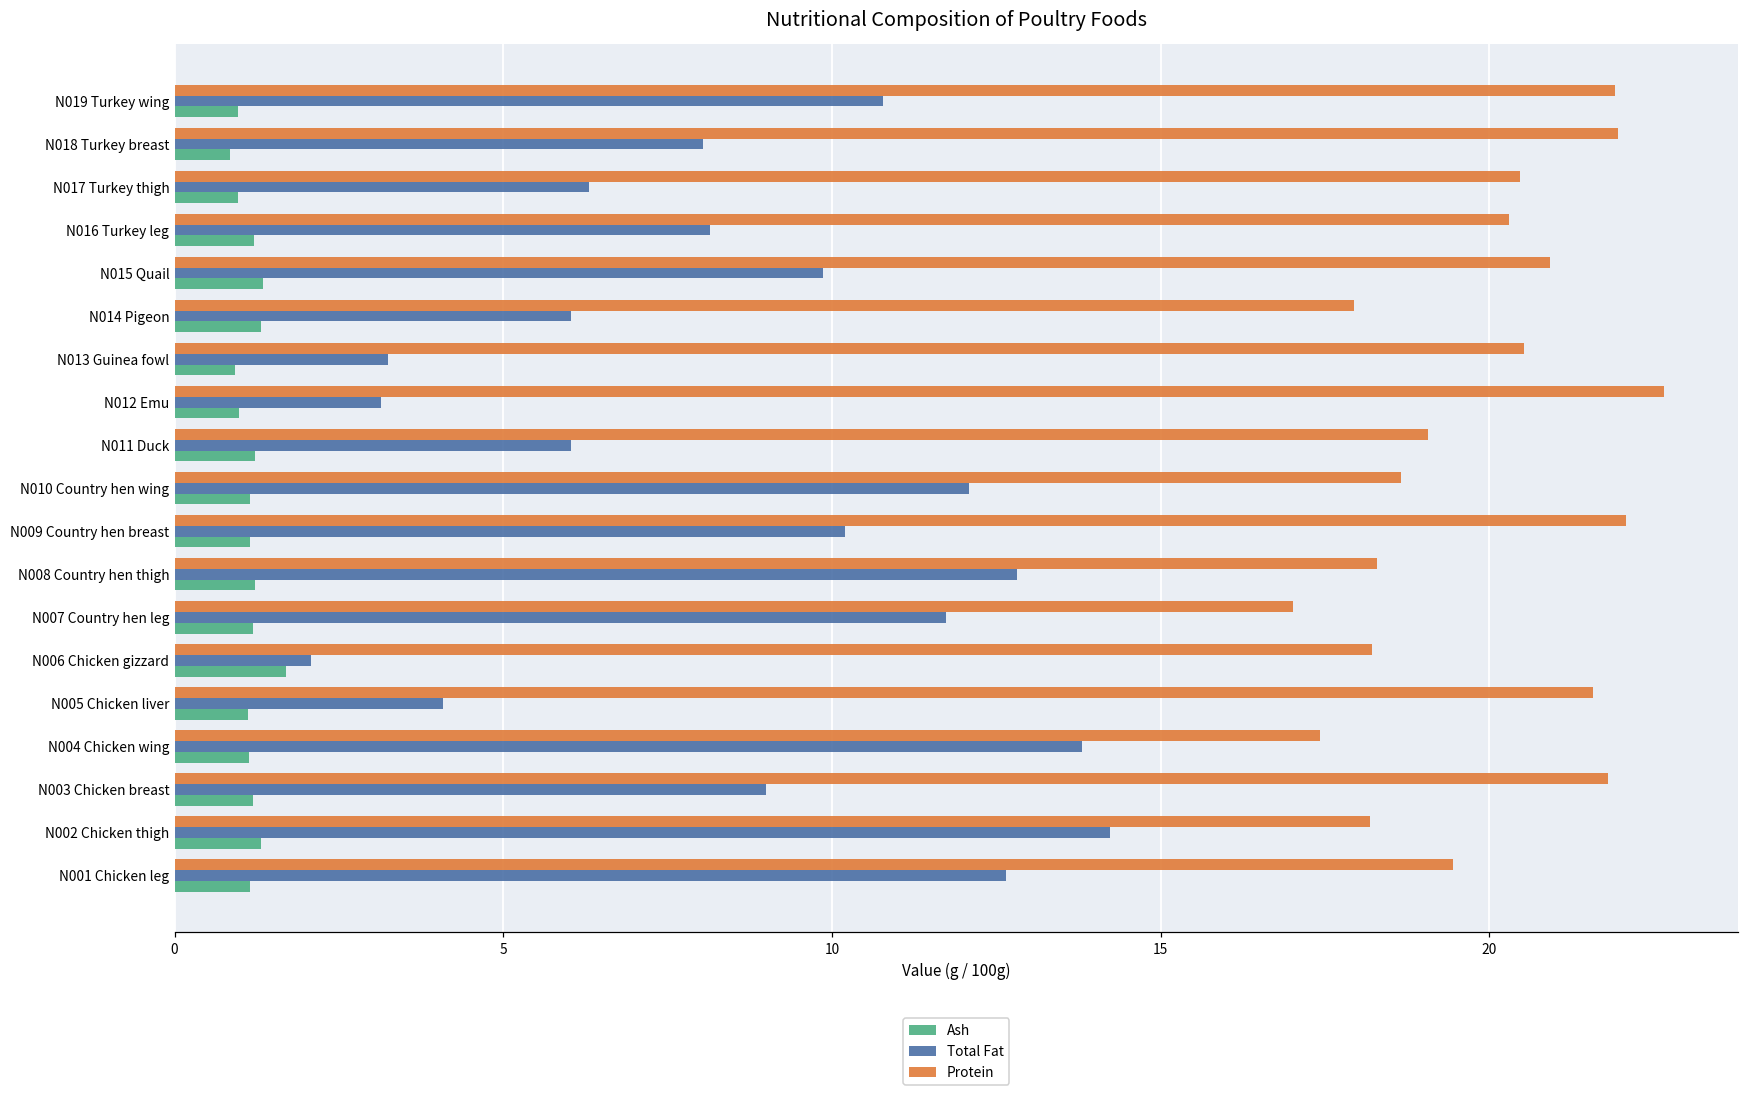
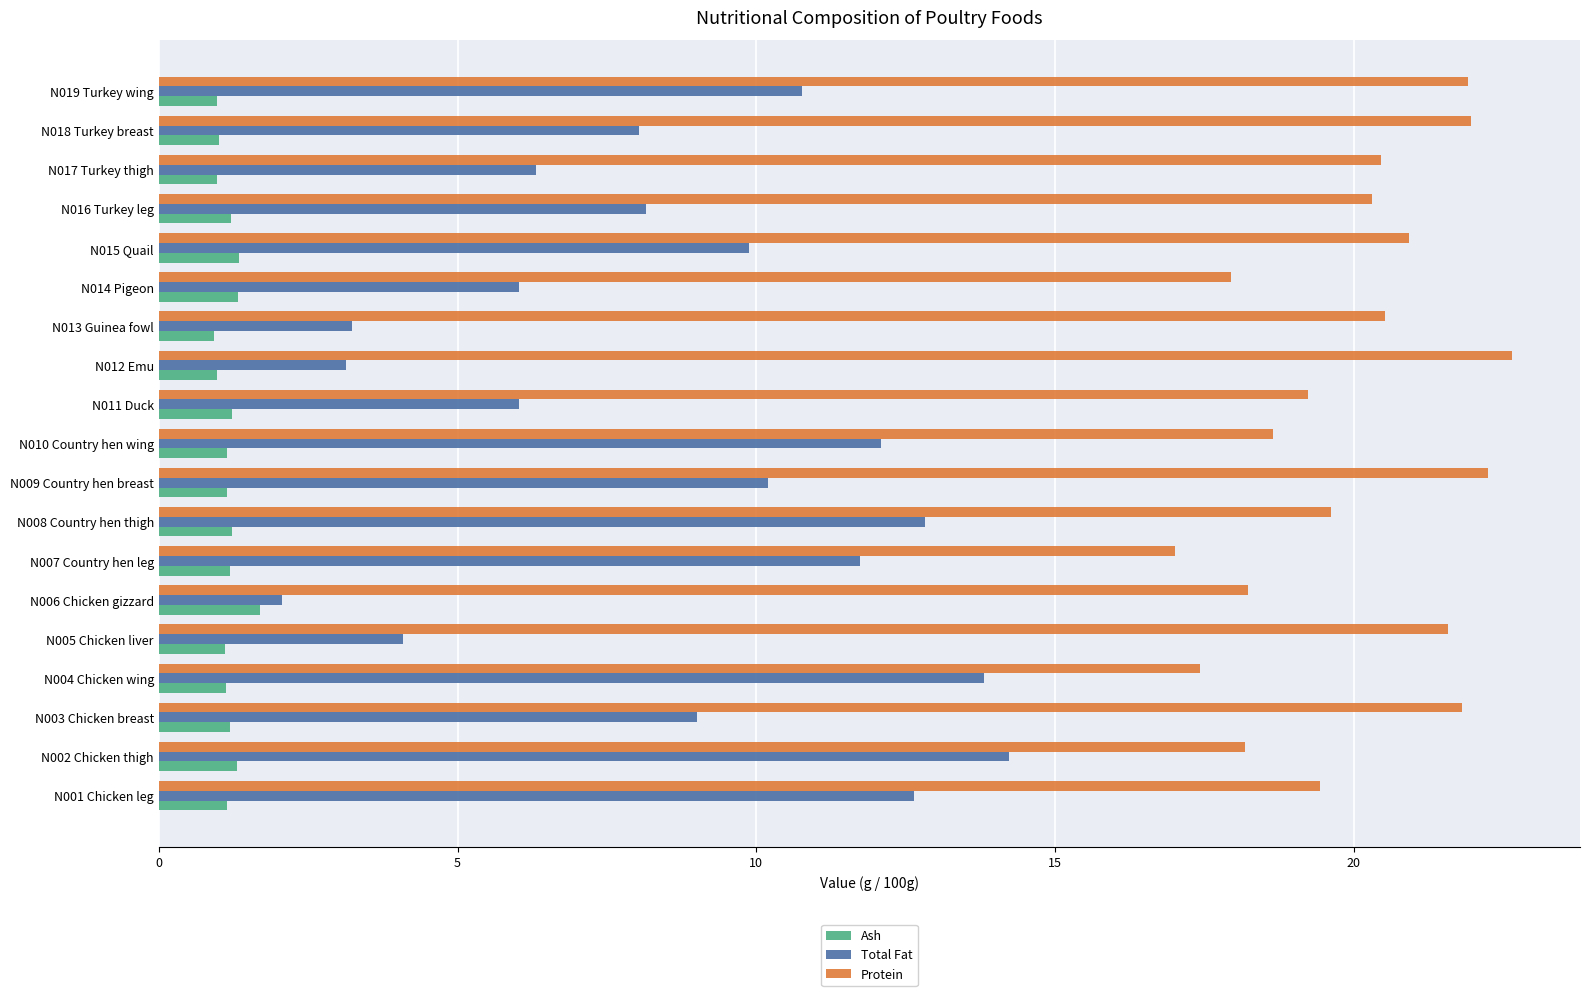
Ash, N018 Turkey breast: 0.8 -> 1.0
Protein, N011 Duck: 19.1 -> 19.2
Protein, N009 Country hen breast: 22.1 -> 22.3
Protein, N008 Country hen thigh: 18.3 -> 19.6
